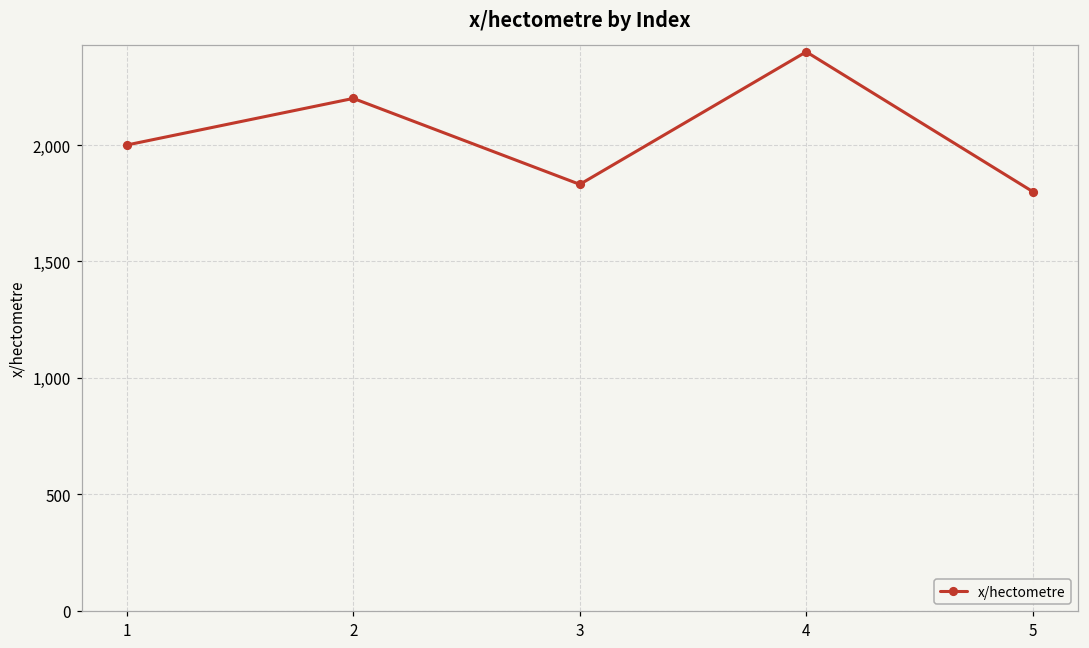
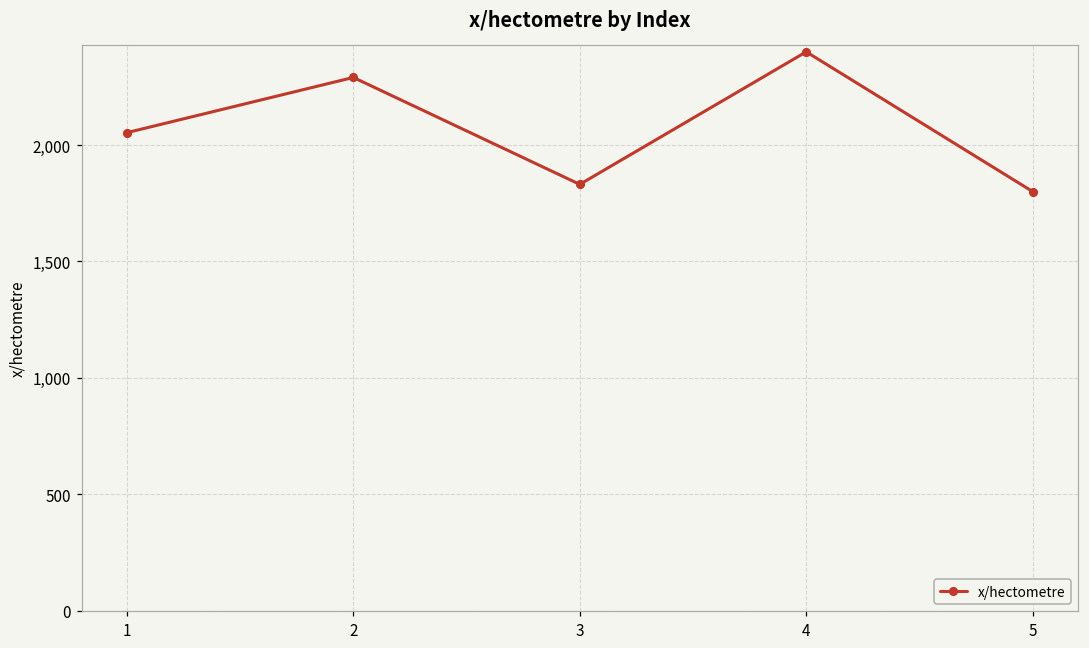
1: 2,000 -> 2,050
2: 2,200 -> 2,290
